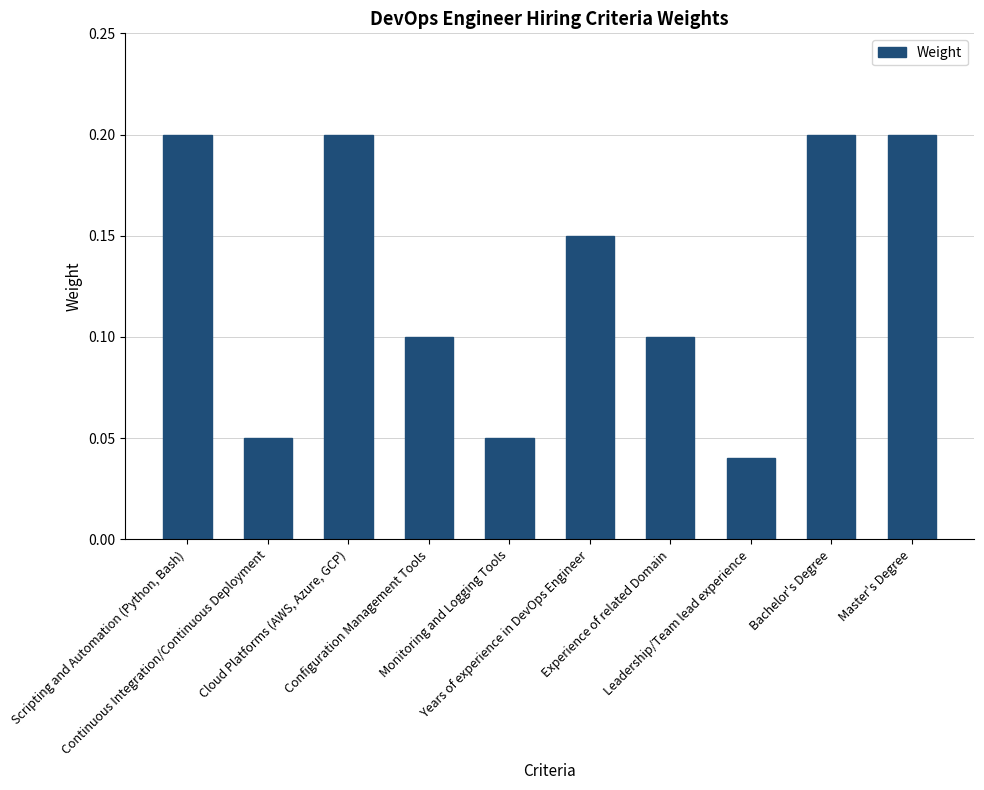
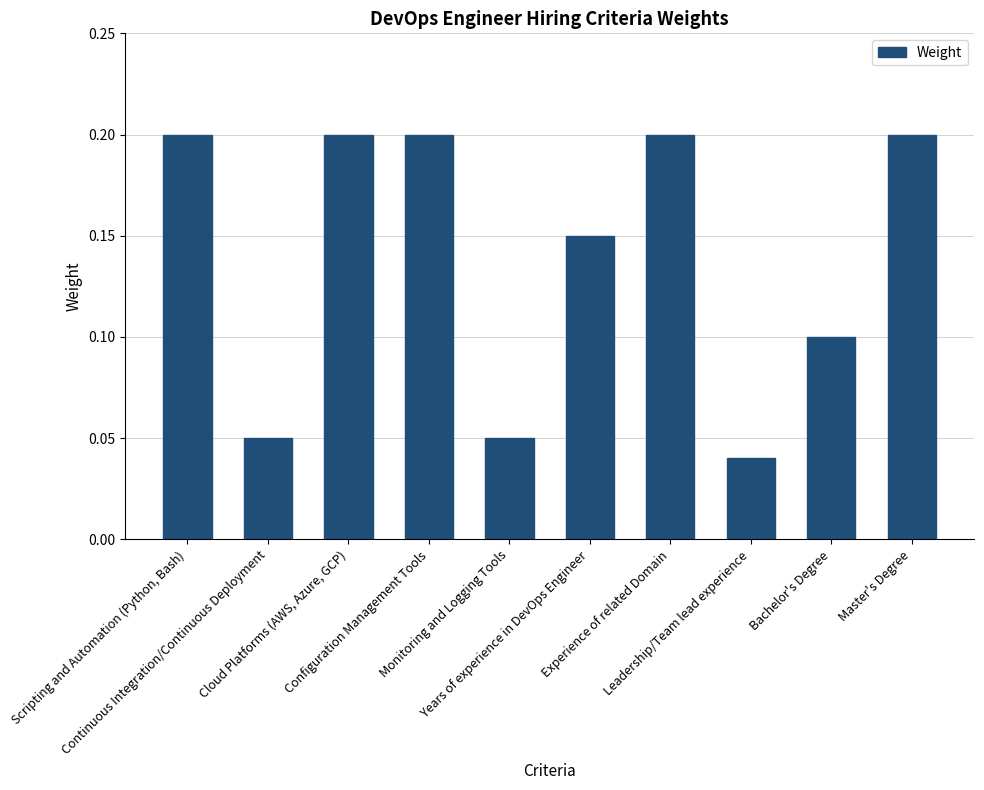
Configuration Management Tools: 0.1 -> 0.2
Experience of related Domain: 0.1 -> 0.2
Bachelor's Degree: 0.2 -> 0.1
